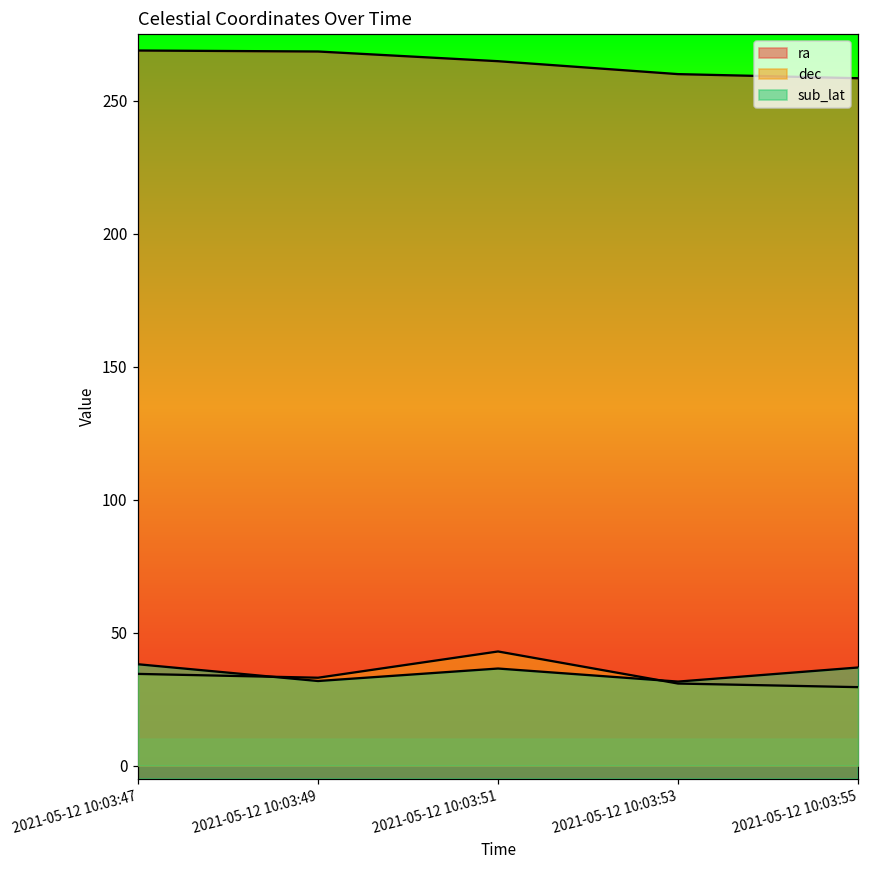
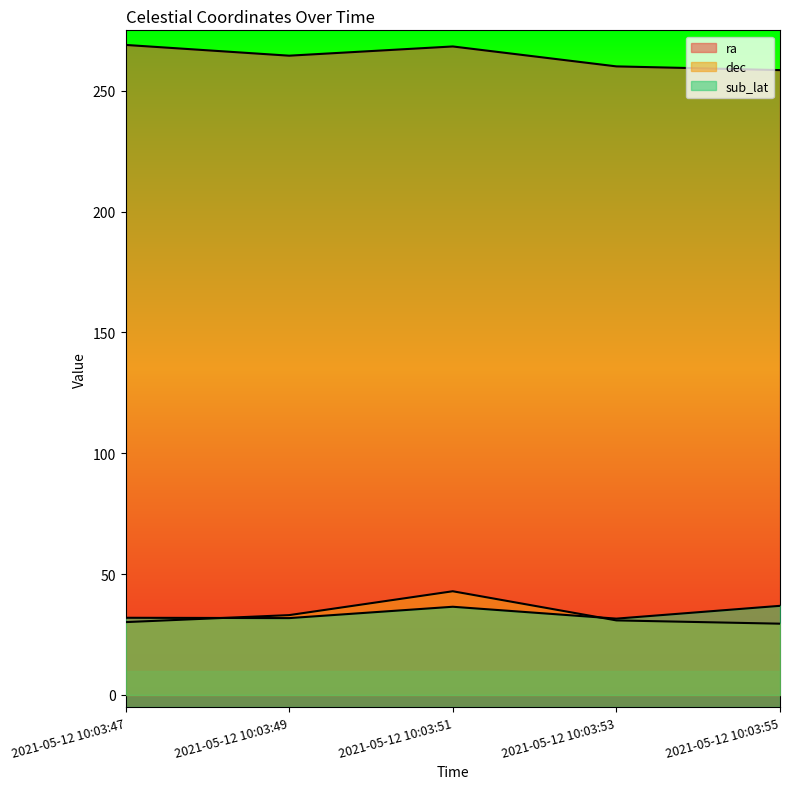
dec, 2021-05-12 10:03:47: 34 -> 30
sub_lat, 2021-05-12 10:03:47: 38 -> 32
ra, 2021-05-12 10:03:49: 269 -> 265
ra, 2021-05-12 10:03:51: 265 -> 268
